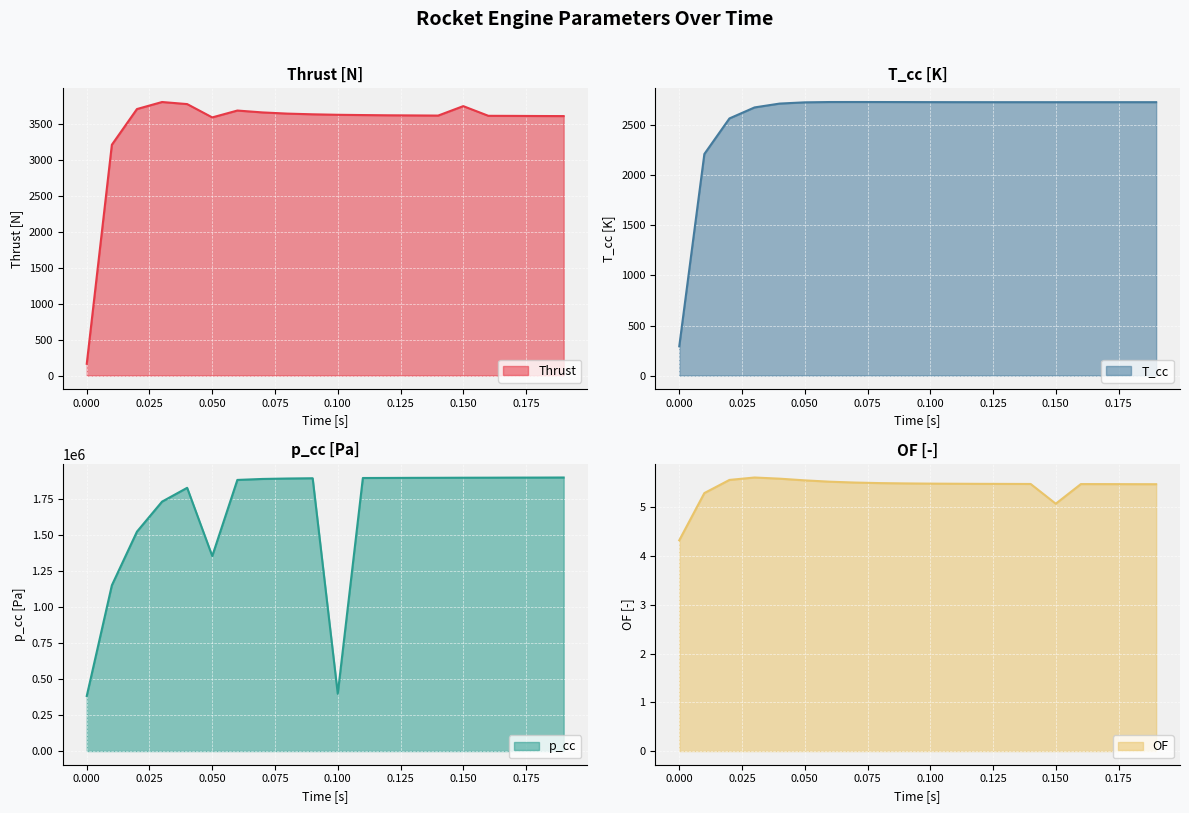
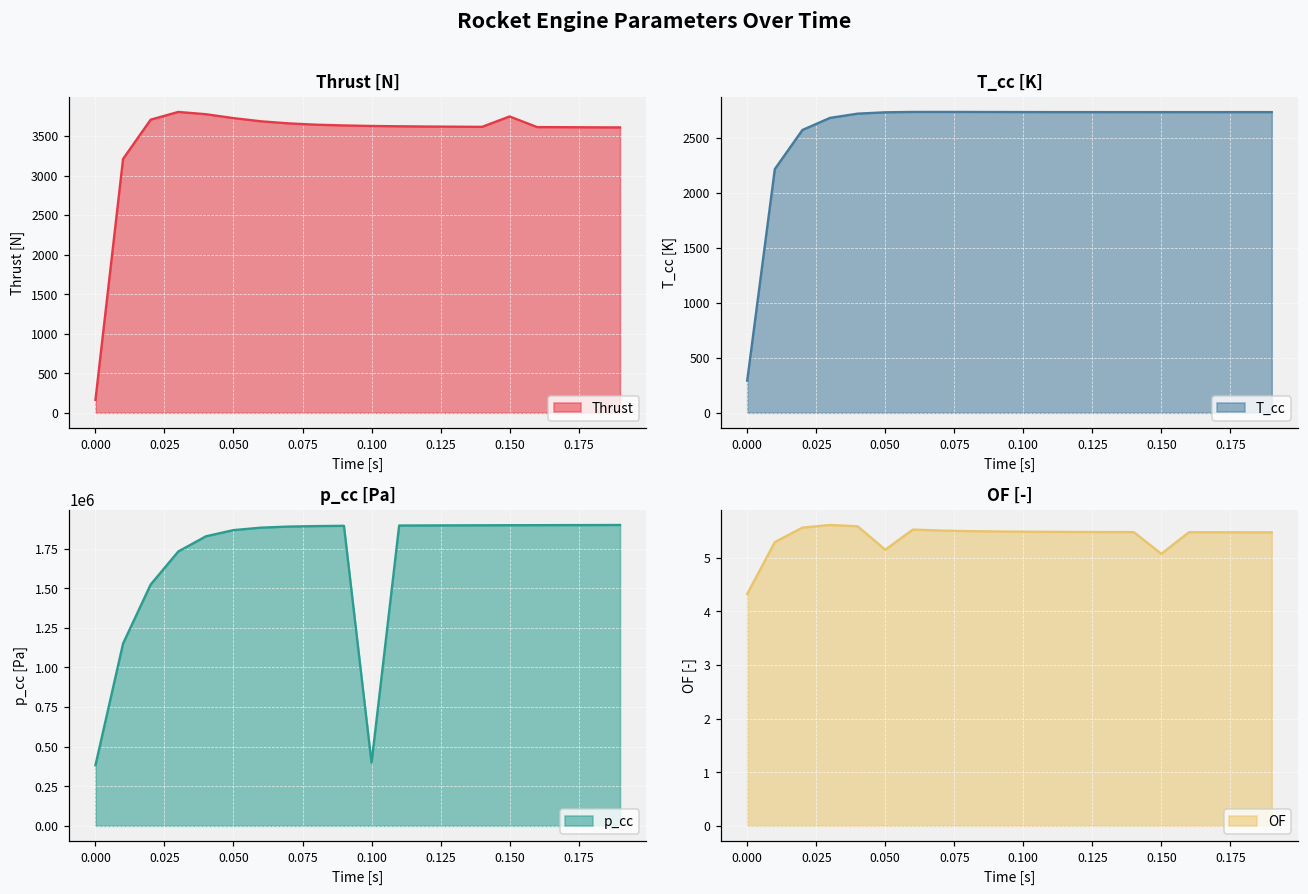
Thrust [N], 0.050: 3600 -> 3700
p_cc [Pa], 0.050: 1350000 -> 1870000
OF [-], 0.050: 5.6 -> 5.2
